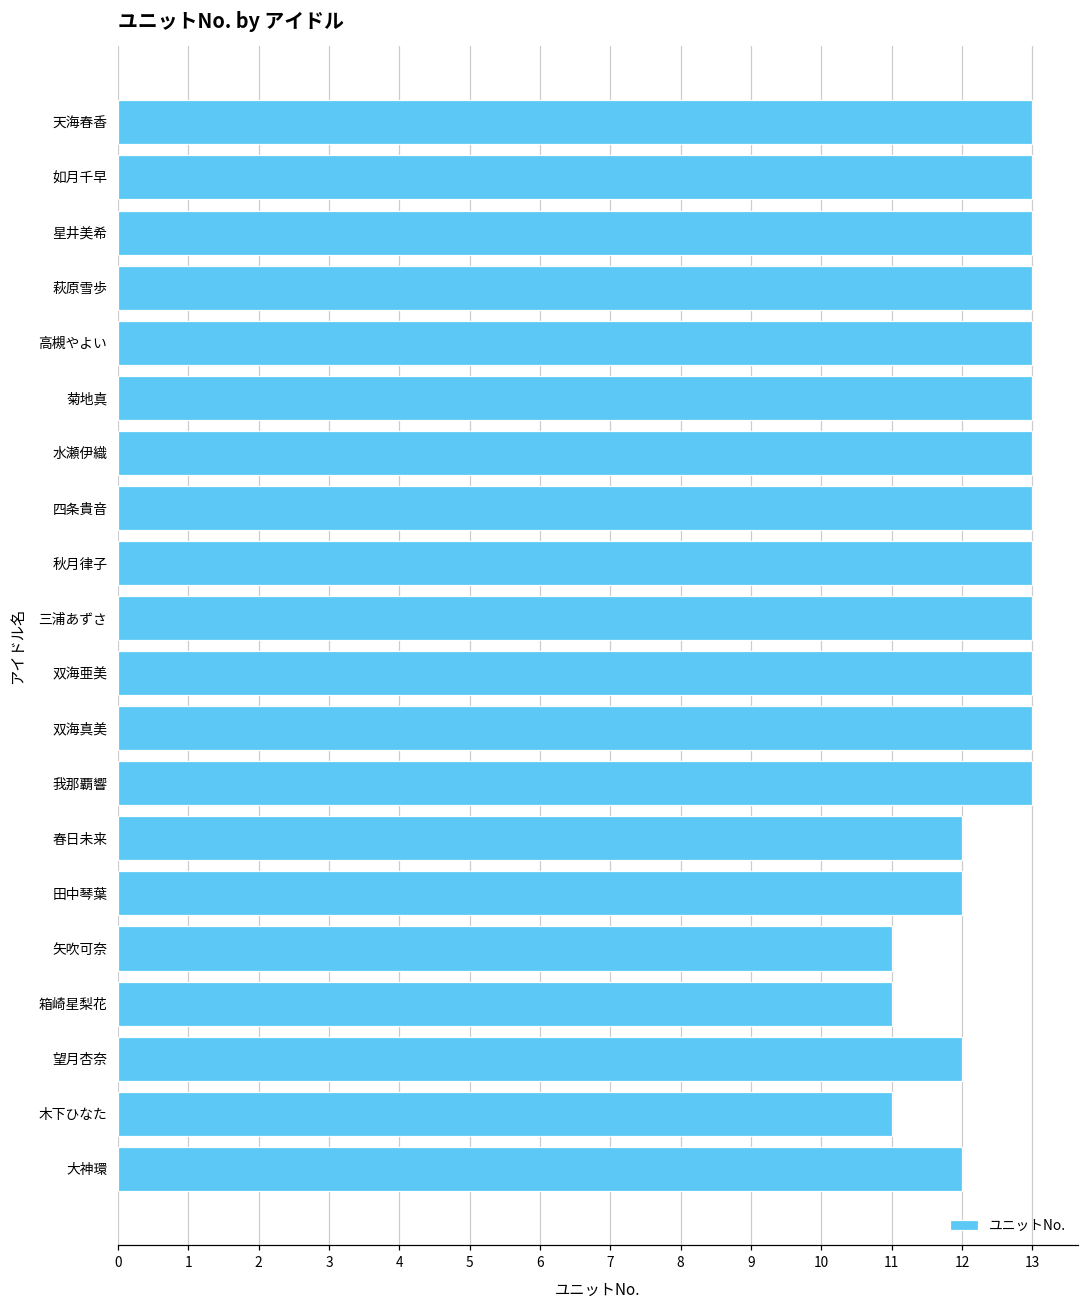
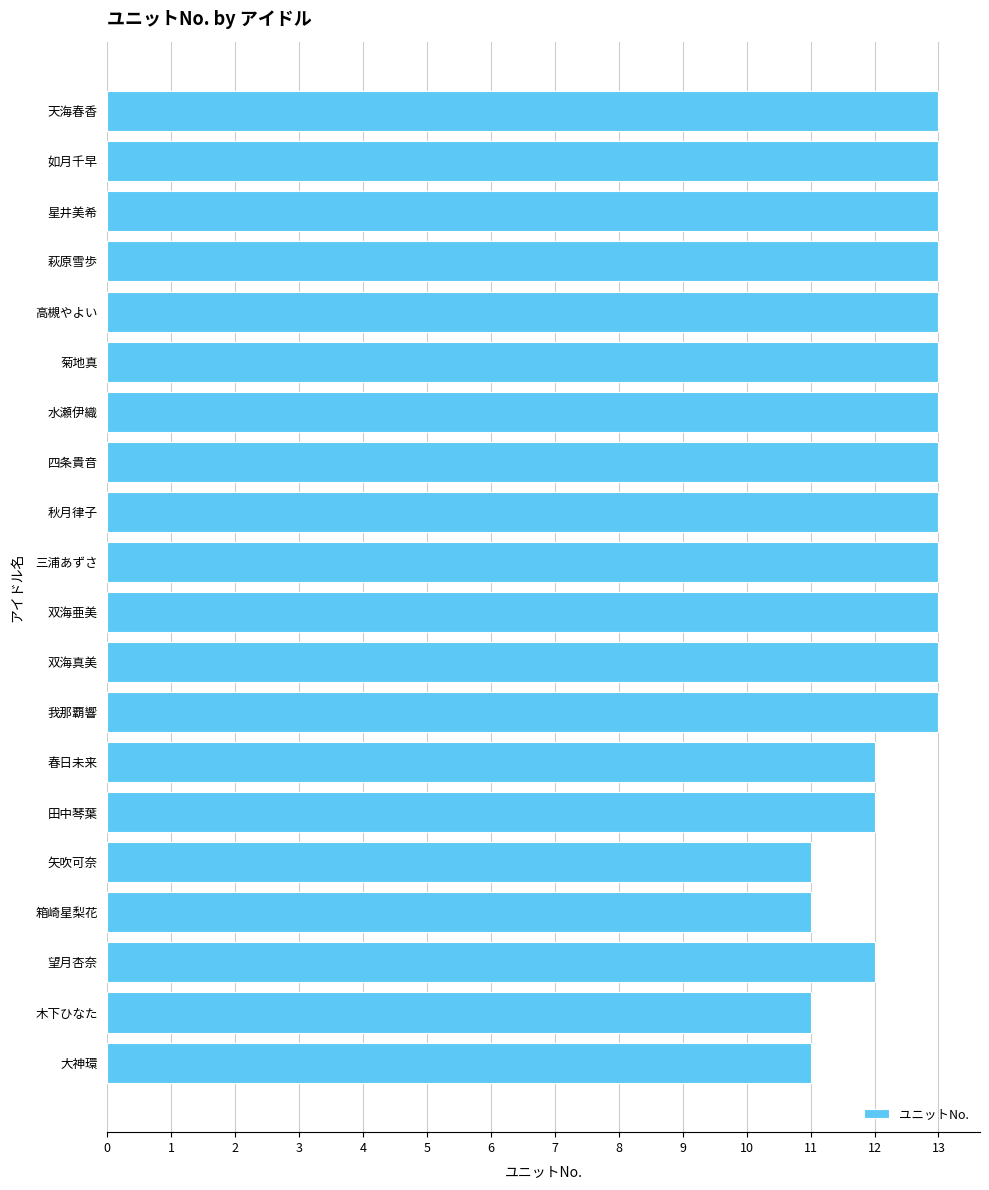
大神環: 12 -> 11
